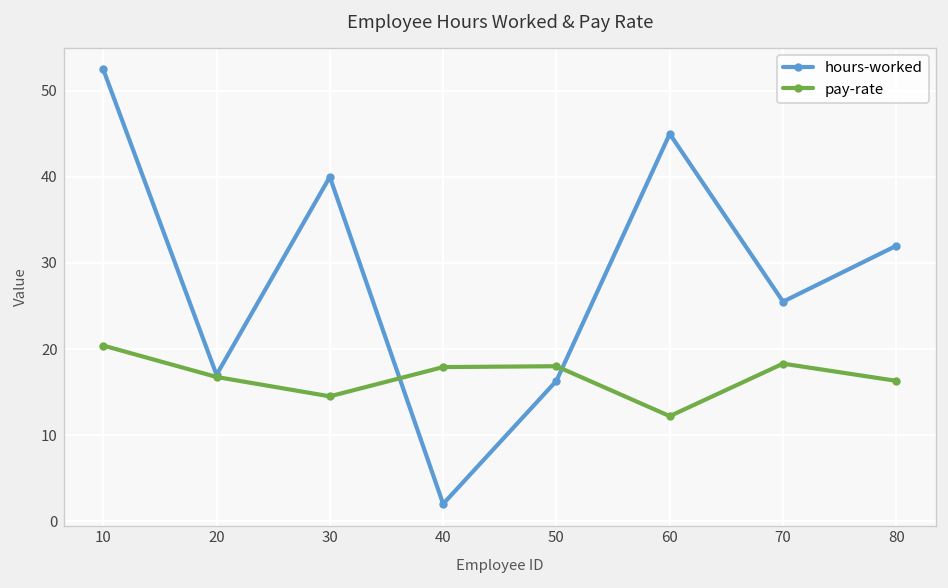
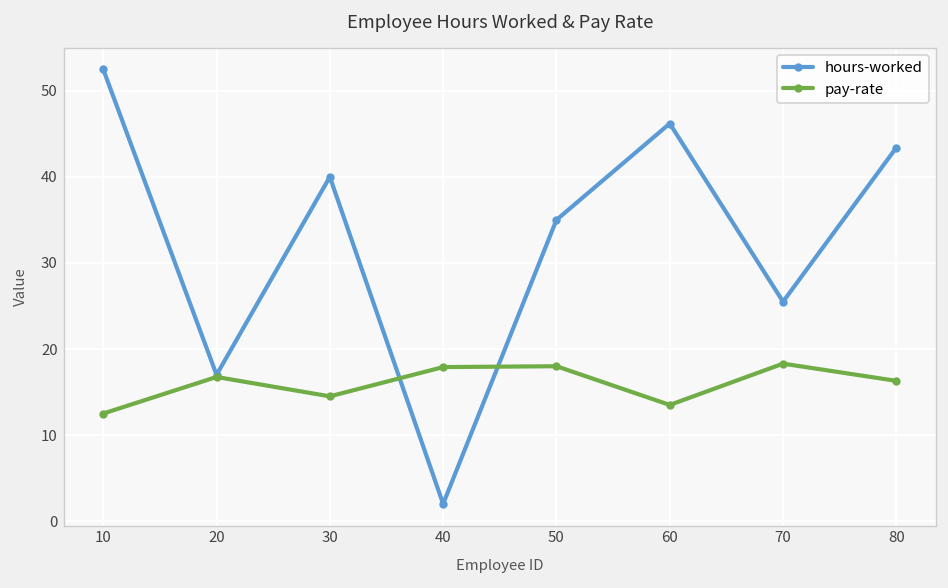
pay-rate, 10: 20 -> 13
hours-worked, 50: 16 -> 35
hours-worked, 60: 45 -> 46
pay-rate, 60: 12 -> 14
hours-worked, 80: 32 -> 43
